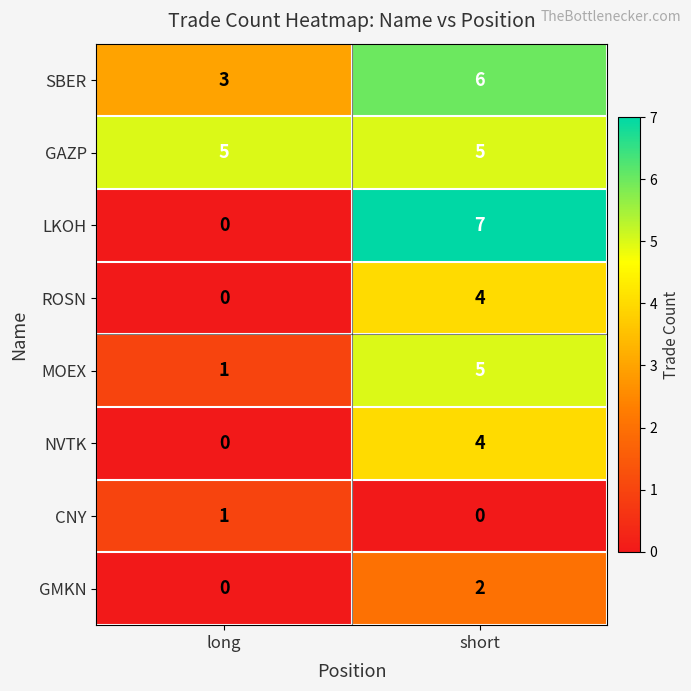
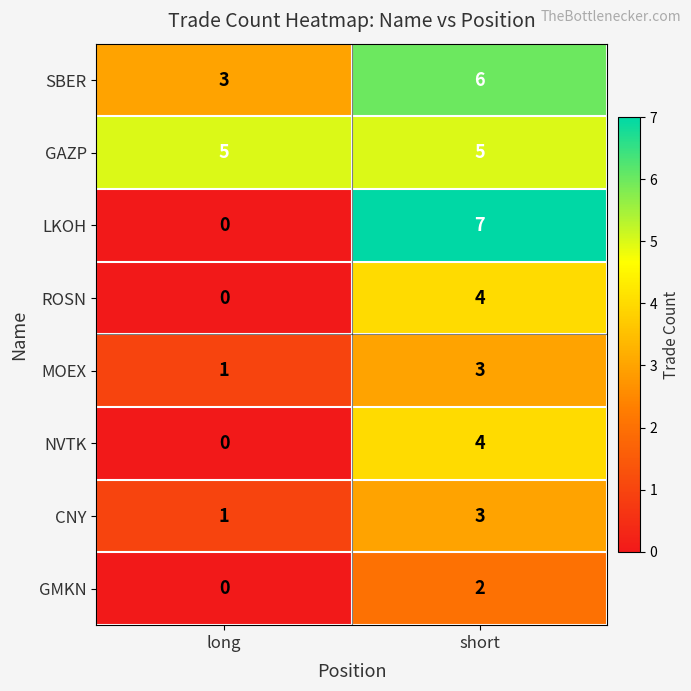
MOEX, short: 5 -> 3
CNY, short: 0 -> 3
